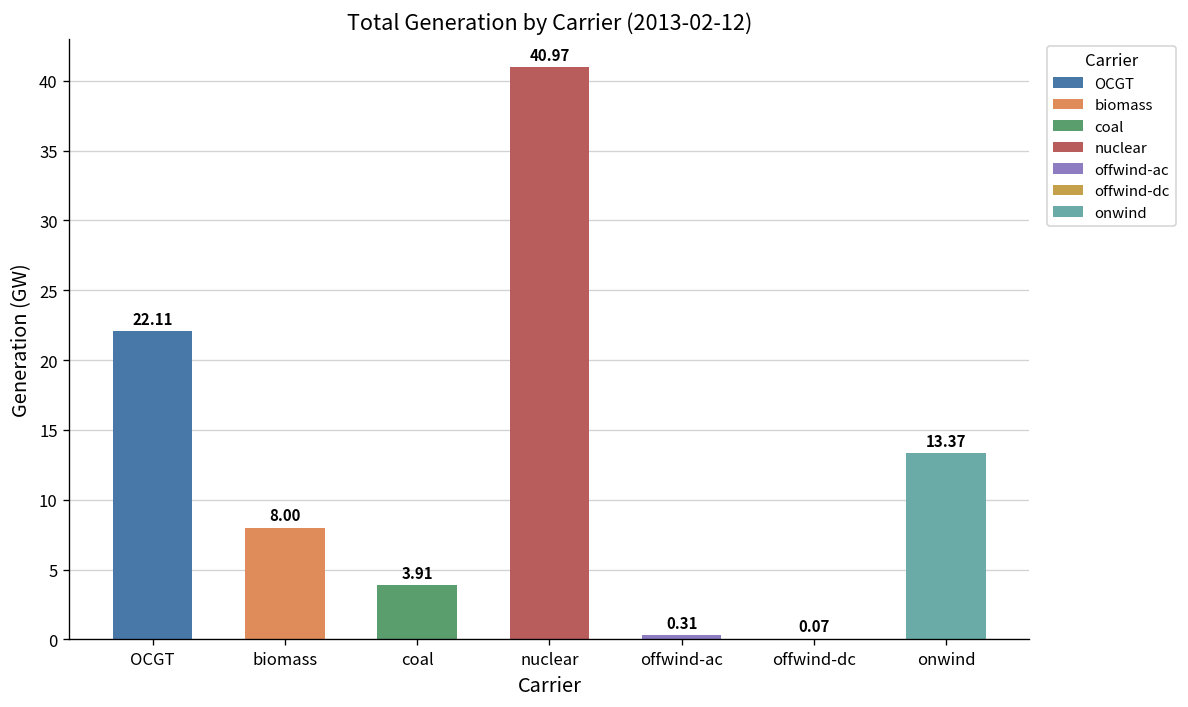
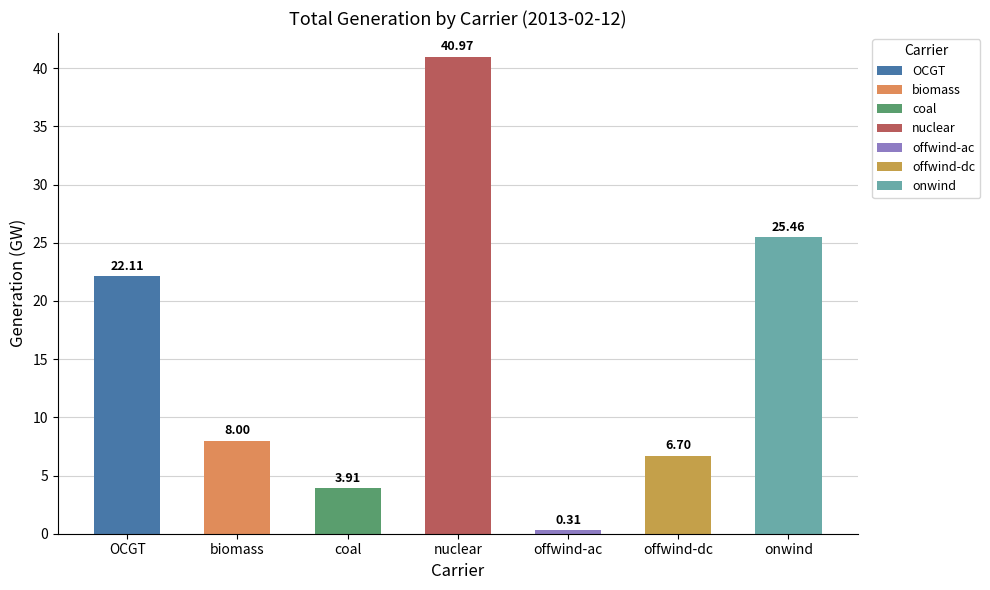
offwind-dc: 0.07 -> 6.70
onwind: 13.37 -> 25.46
